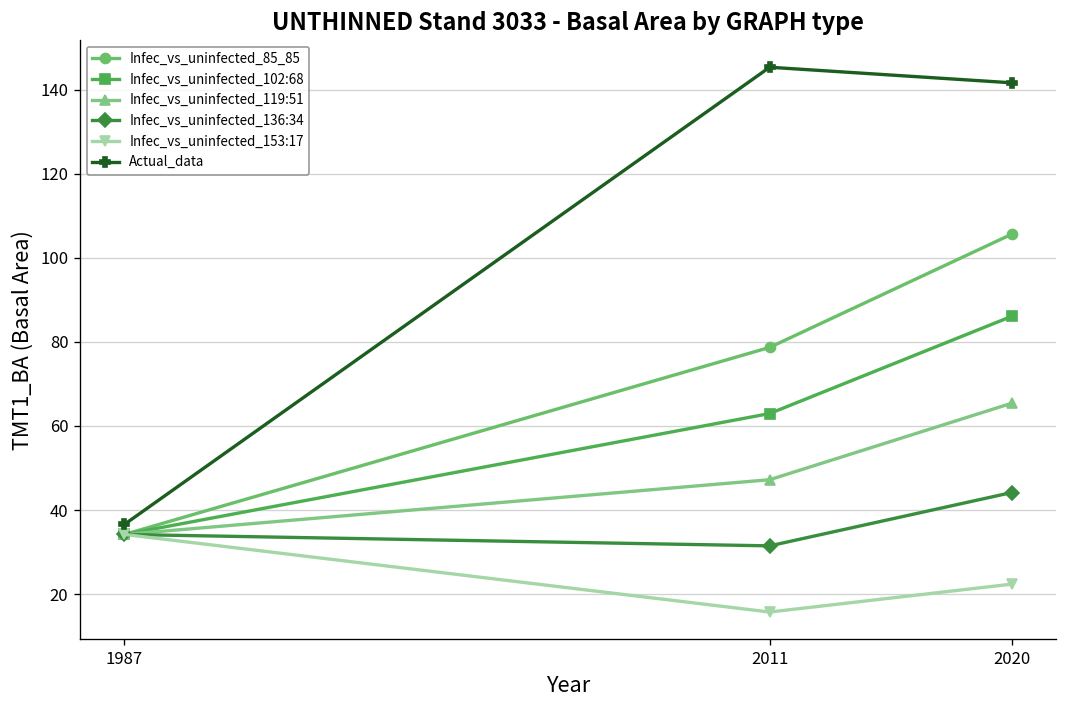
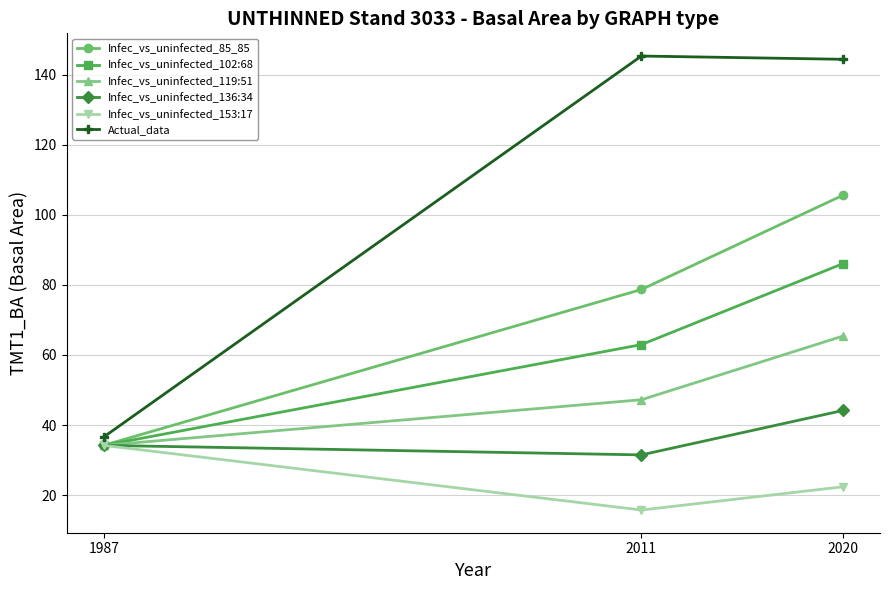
Actual_data, 2020: 142 -> 144
